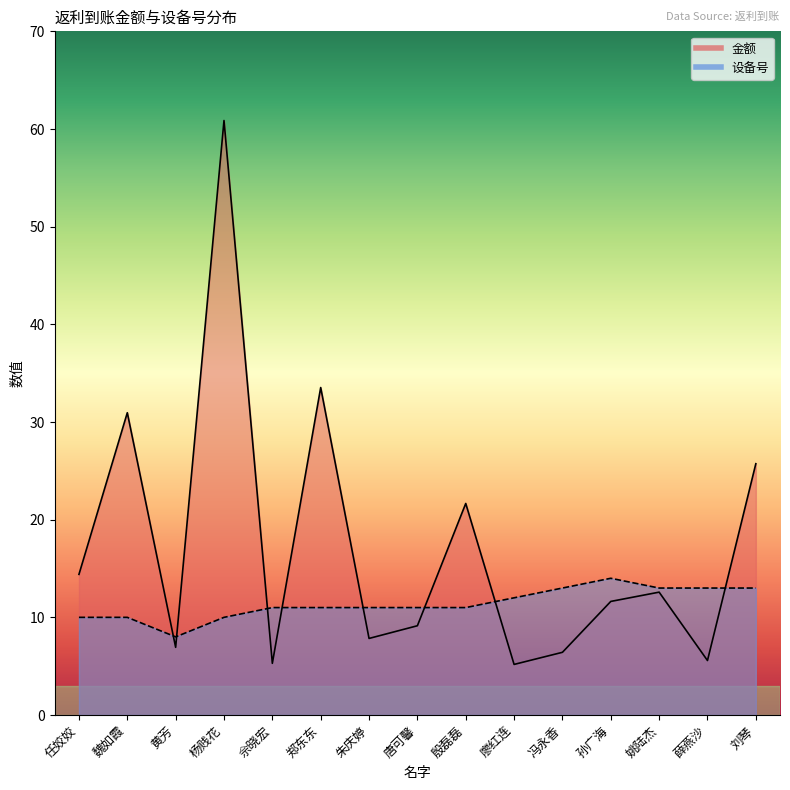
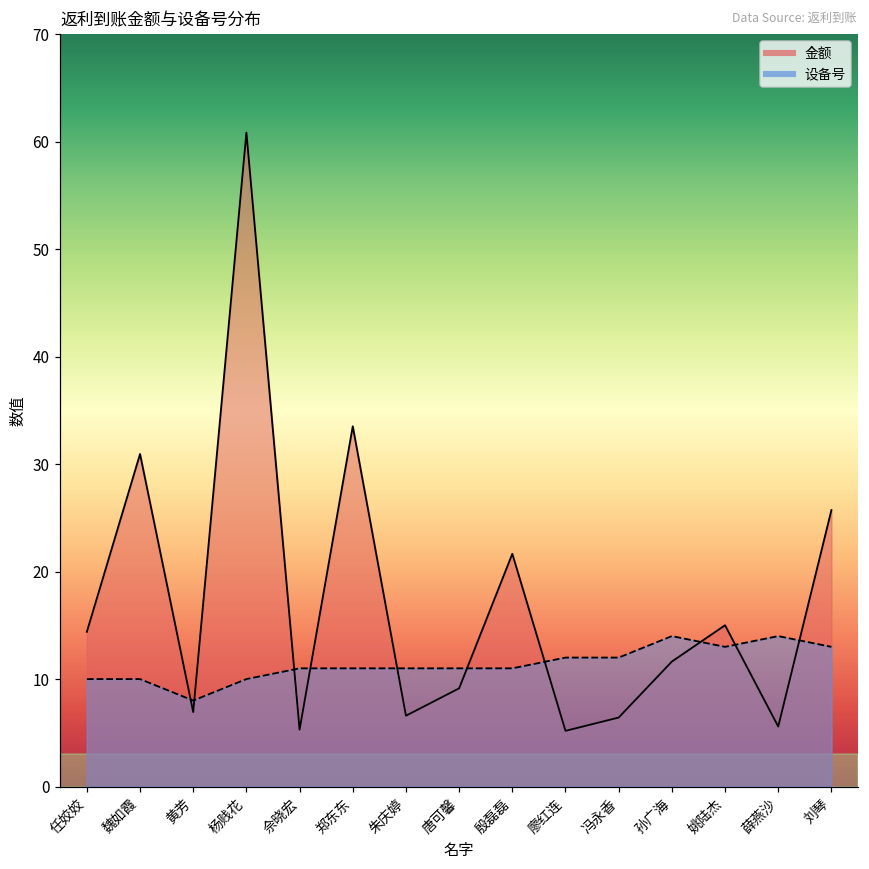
金额, 朱庆婷: 8 -> 7
设备号, 冯永香: 13 -> 12
金额, 姚陆杰: 13 -> 15
设备号, 薛燕沙: 13 -> 14
